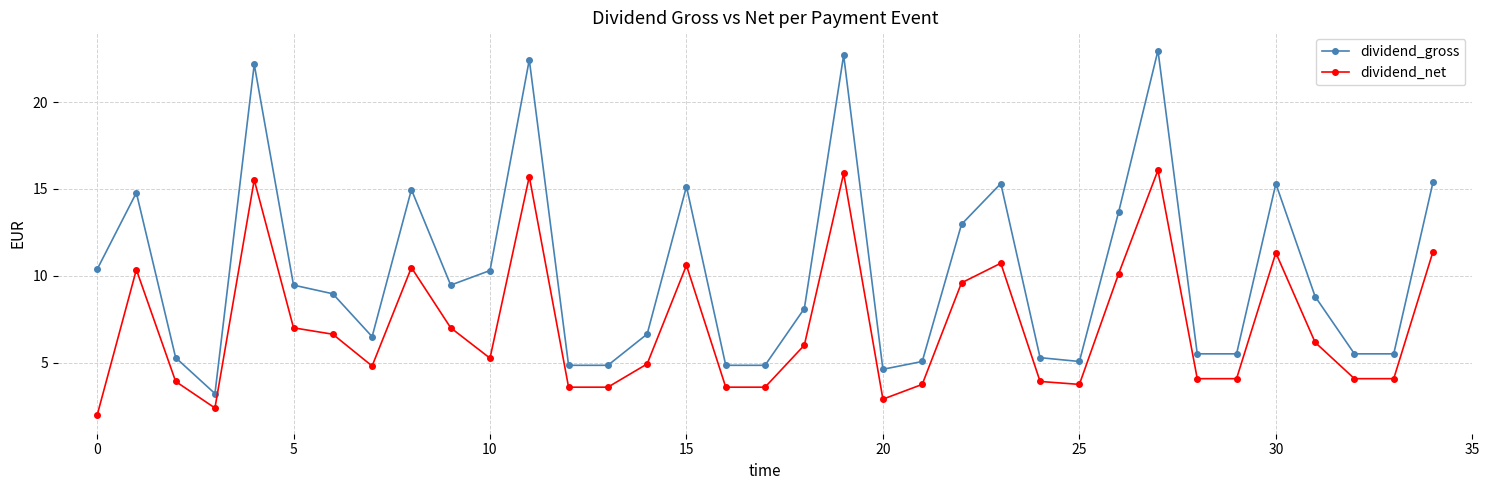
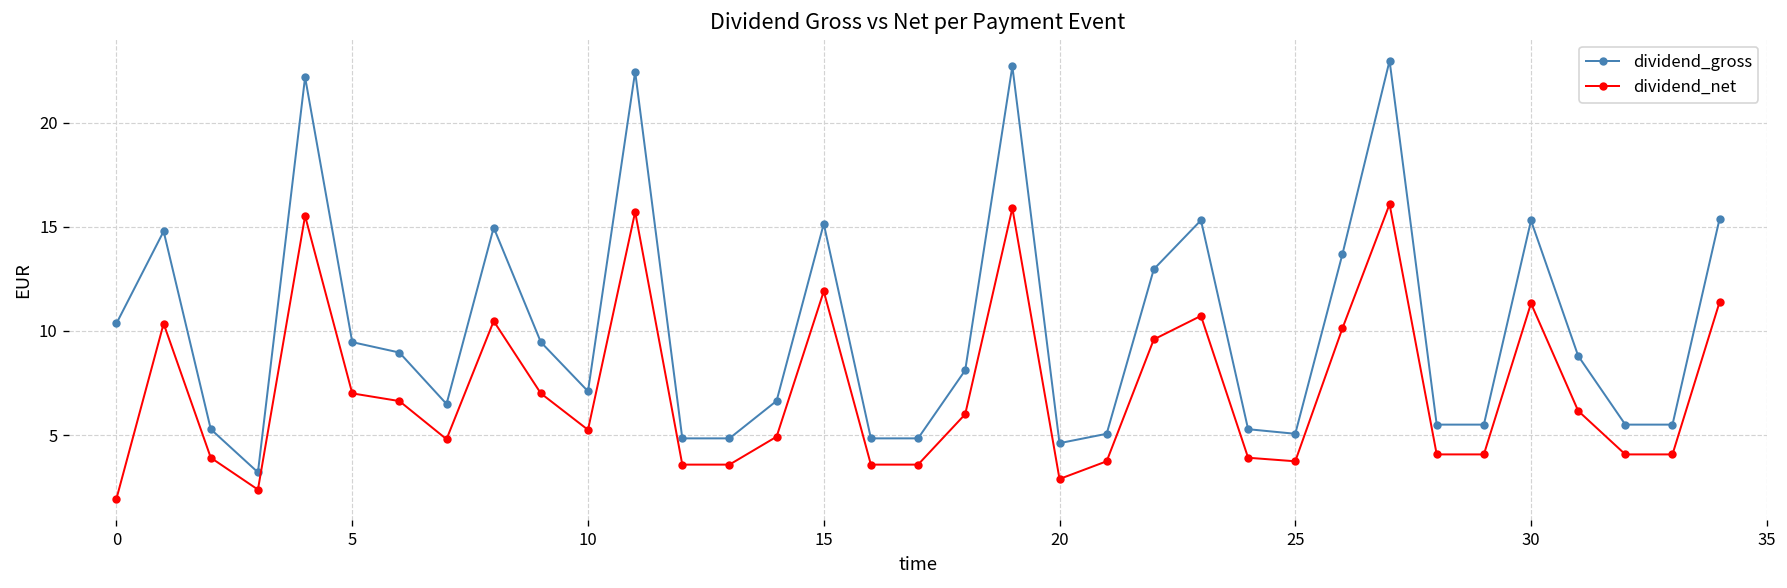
dividend_gross, 10: 10.3 -> 7.1
dividend_net, 15: 10.6 -> 11.9
